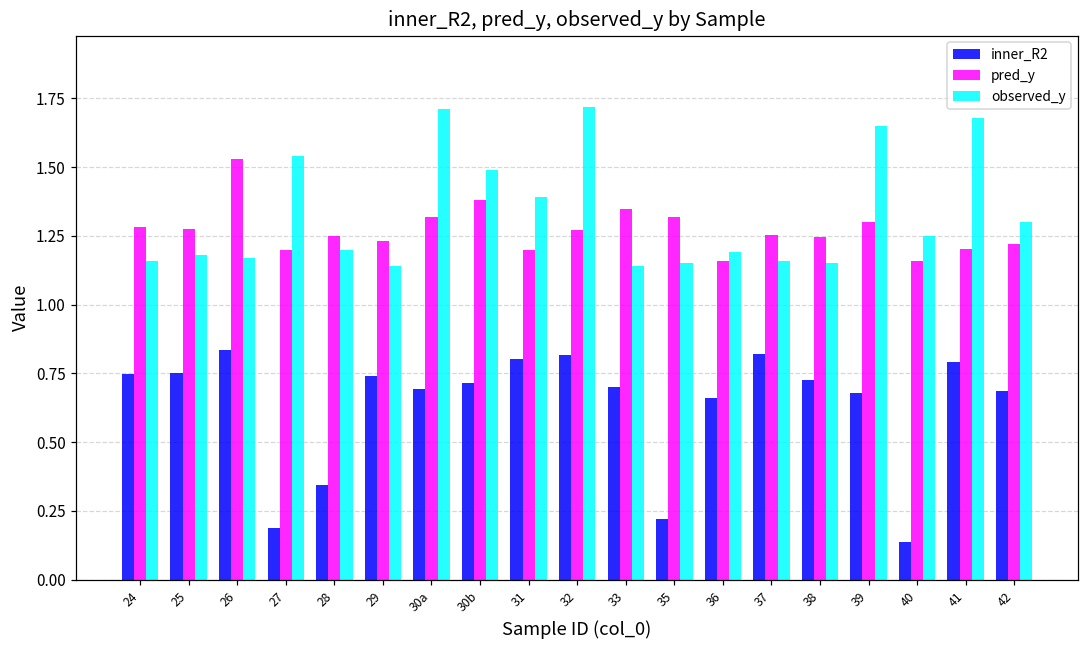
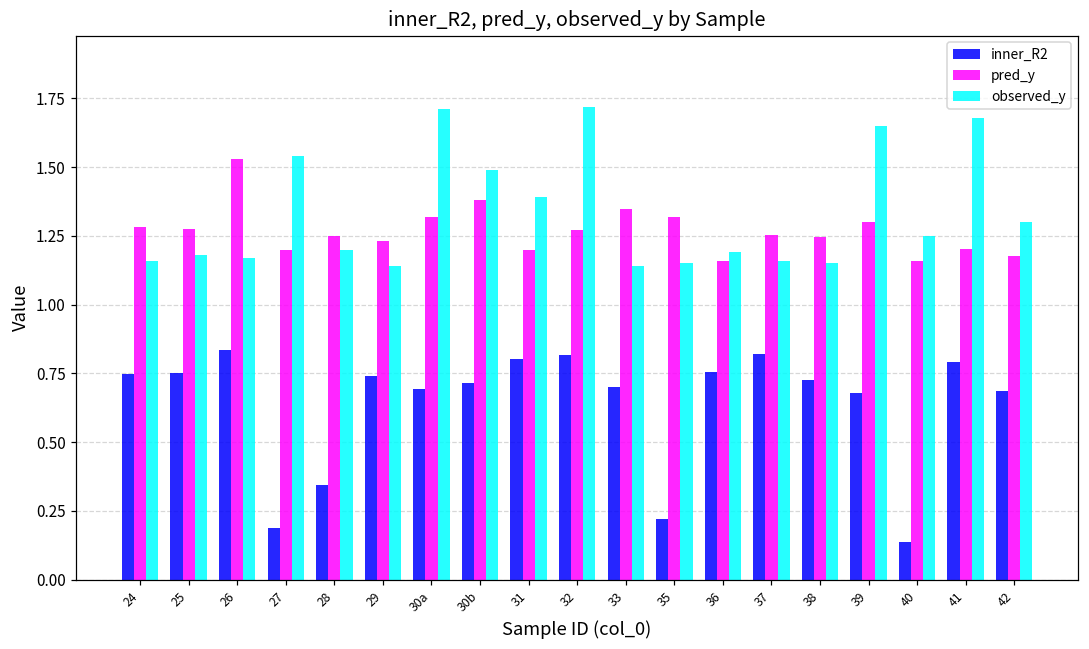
inner_R2, 36: 0.66 -> 0.75
pred_y, 42: 1.22 -> 1.17
